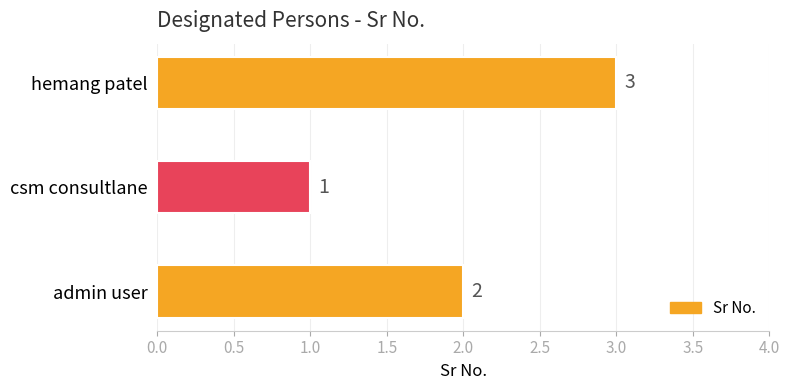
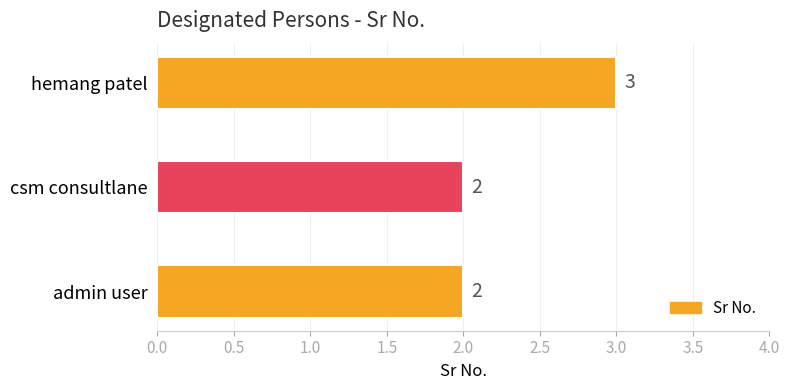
csm consultlane: 1 -> 2
